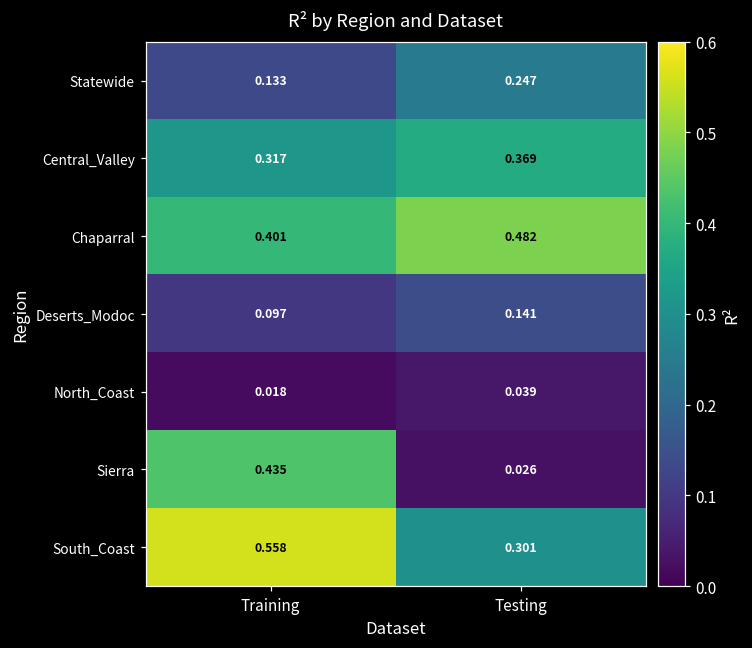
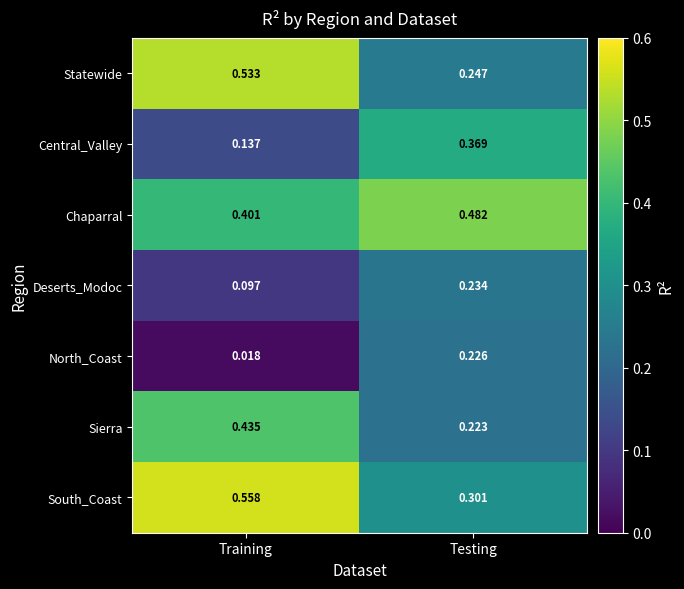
Statewide, Training: 0.133 -> 0.533
Central_Valley, Training: 0.317 -> 0.137
Deserts_Modoc, Testing: 0.141 -> 0.234
North_Coast, Testing: 0.039 -> 0.226
Sierra, Testing: 0.026 -> 0.223
